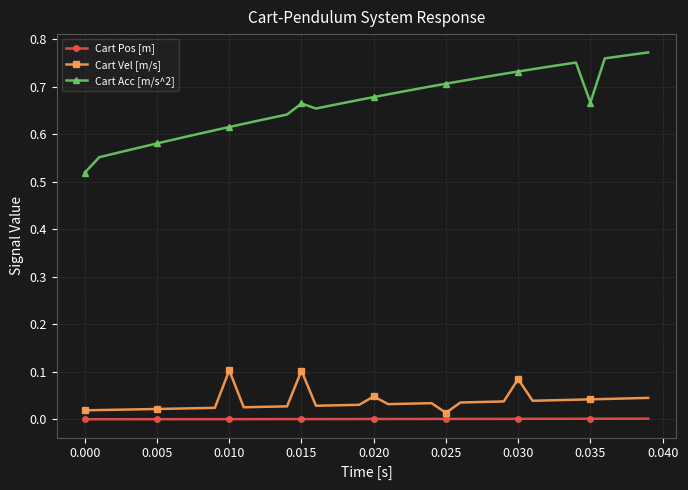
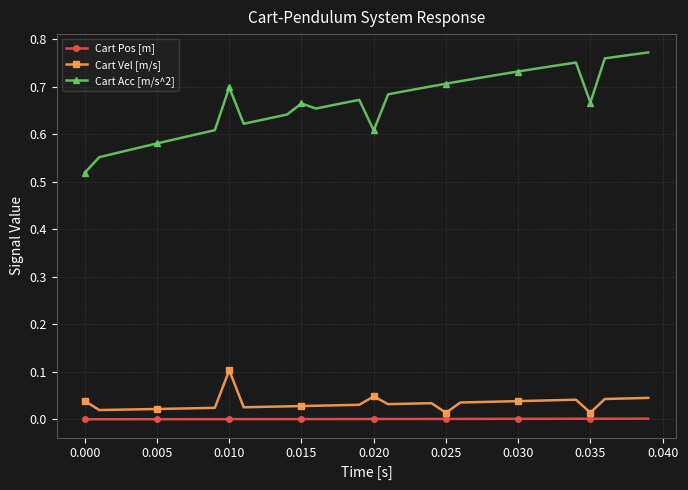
Cart Vel [m/s], 0.000: 0.02 -> 0.04
Cart Acc [m/s^2], 0.010: 0.62 -> 0.70
Cart Vel [m/s], 0.015: 0.10 -> 0.03
Cart Acc [m/s^2], 0.020: 0.68 -> 0.61
Cart Vel [m/s], 0.030: 0.09 -> 0.04
Cart Vel [m/s], 0.035: 0.04 -> 0.01
